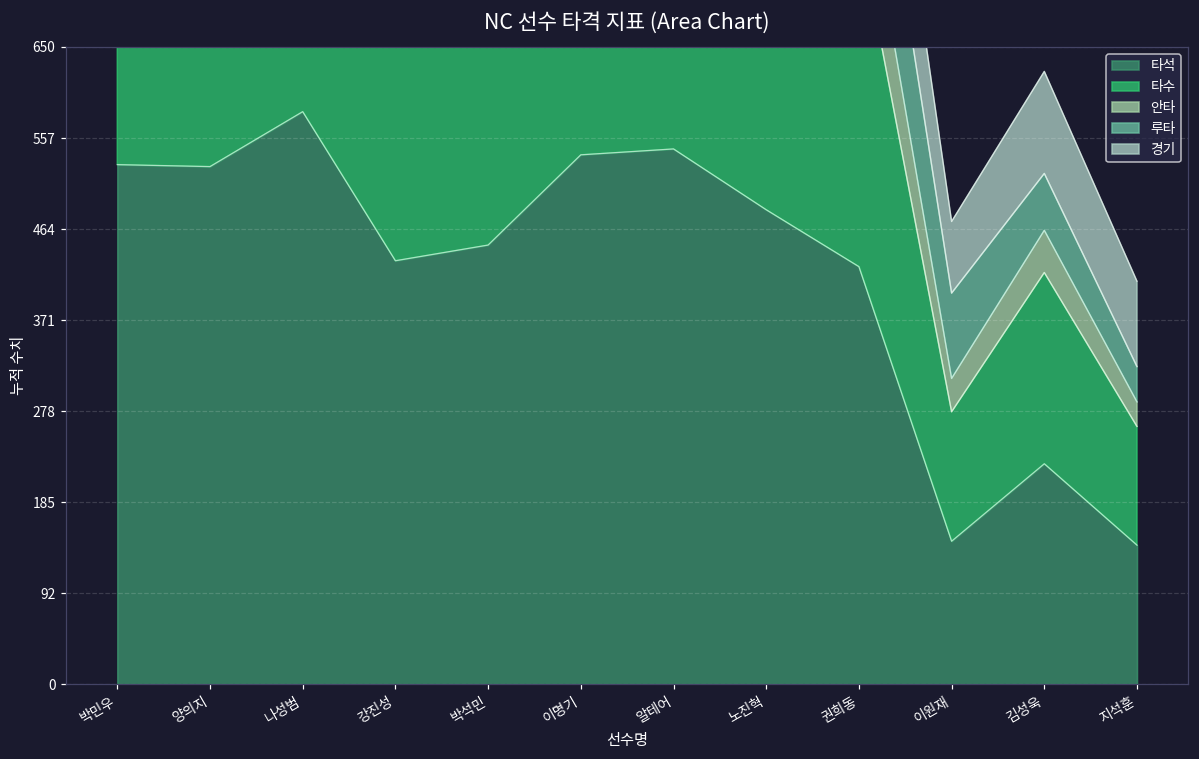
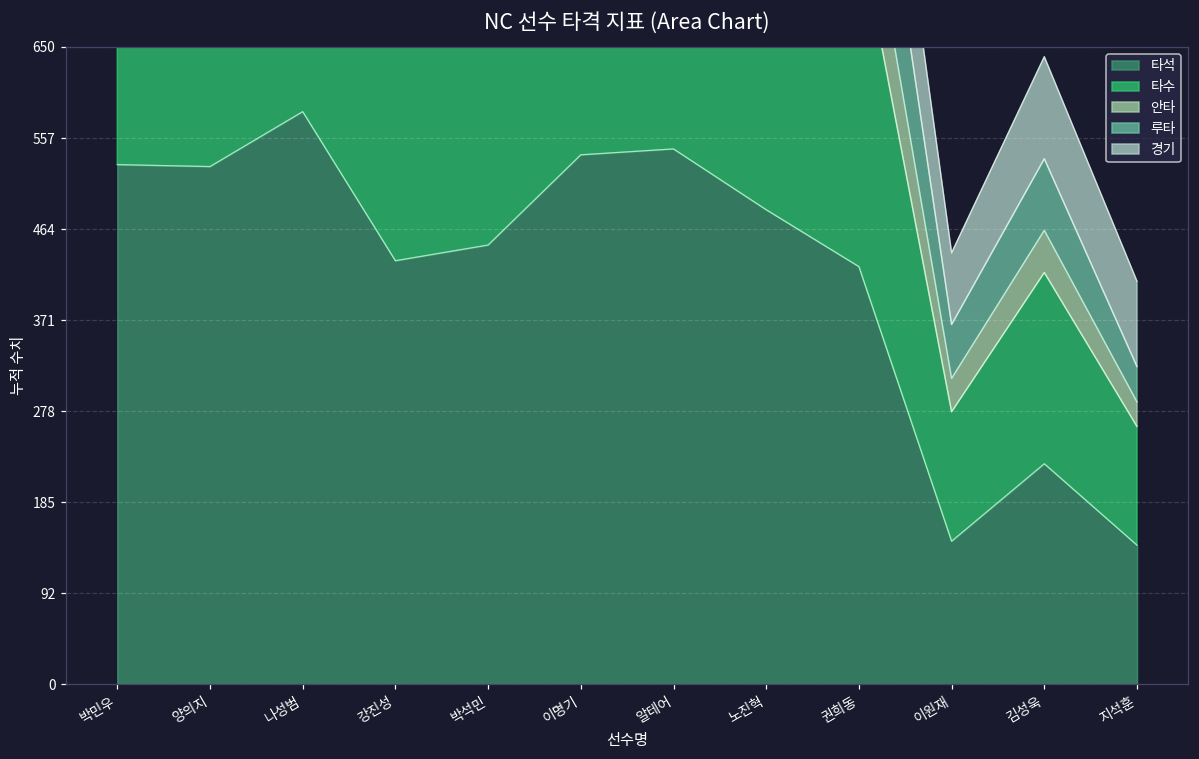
루타, 이원재: 90 -> 60
루타, 김성욱: 60 -> 70
